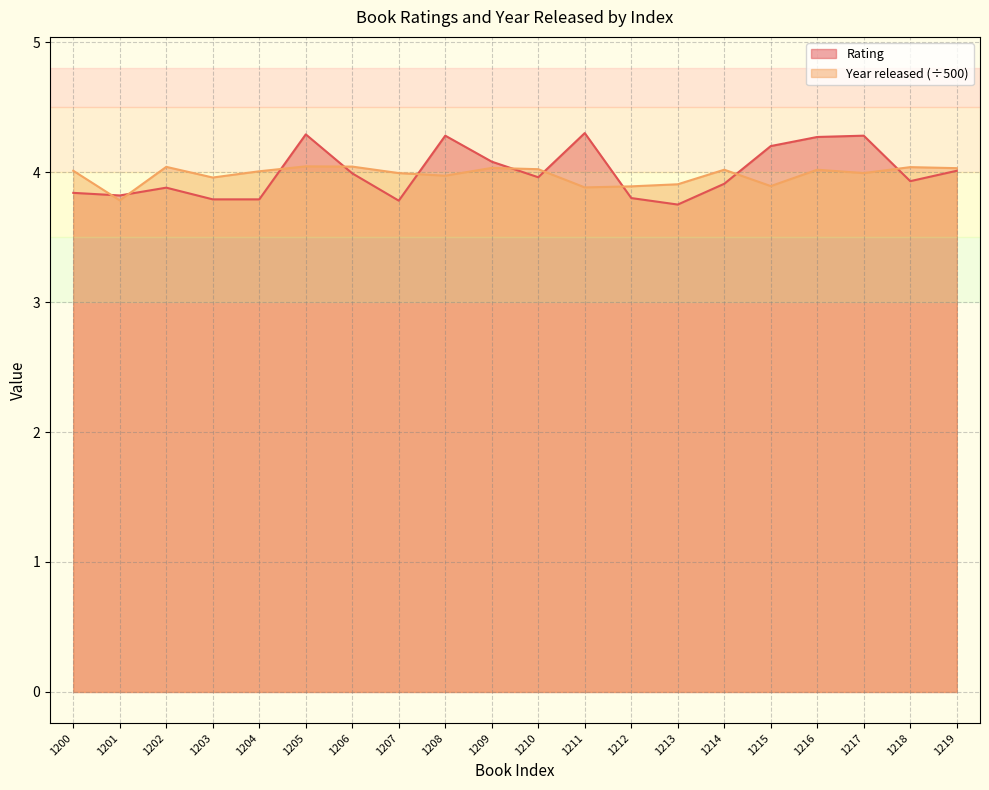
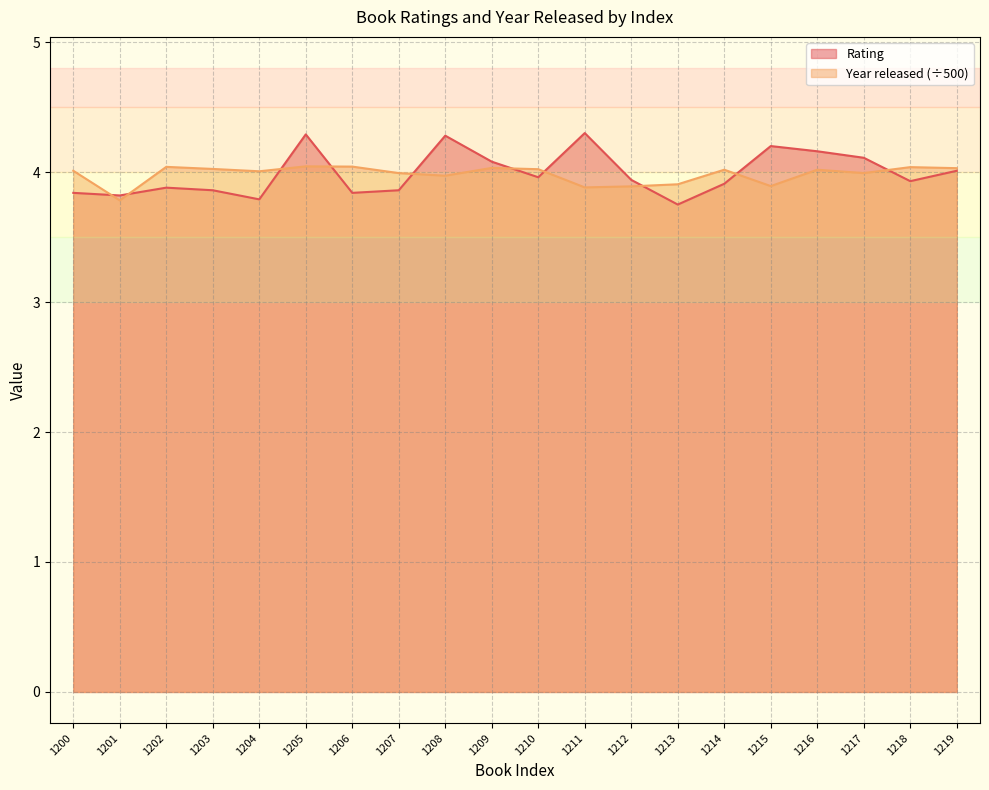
Rating, 1203: 3.79 -> 3.86
Year released (÷500), 1203: 3.96 -> 4.02
Rating, 1206: 3.99 -> 3.84
Rating, 1207: 3.78 -> 3.86
Rating, 1212: 3.80 -> 3.94
Rating, 1216: 4.27 -> 4.16
Rating, 1217: 4.28 -> 4.11
